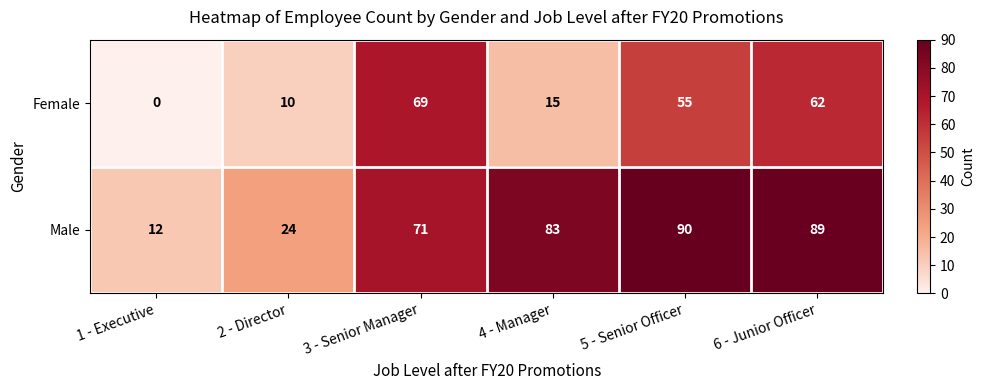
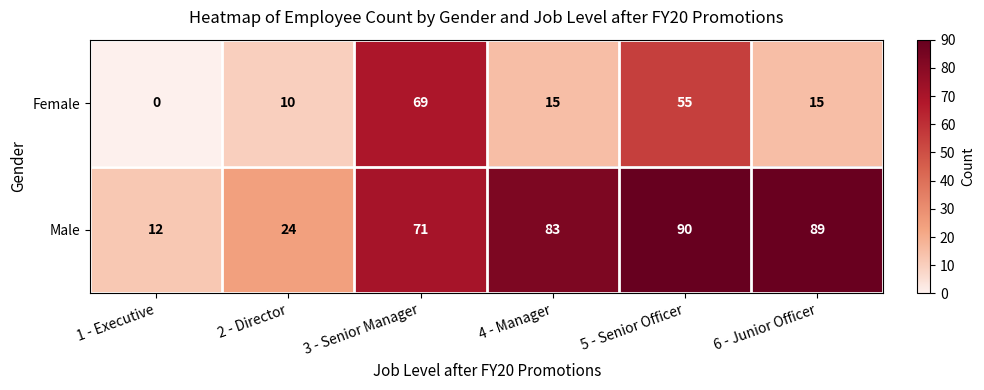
Female, 6 - Junior Officer: 62 -> 15
